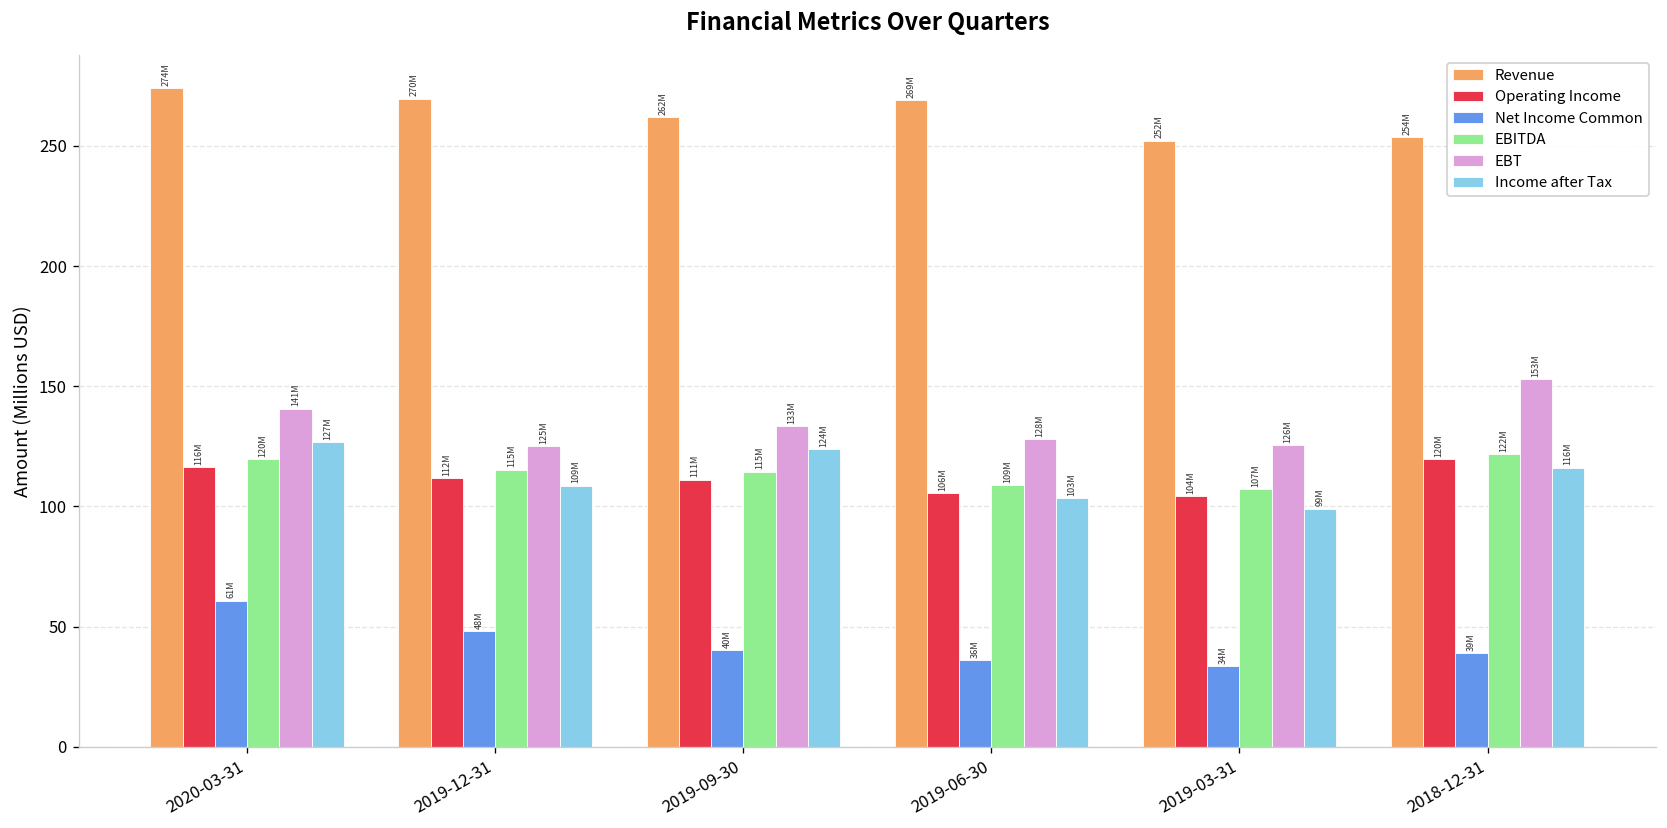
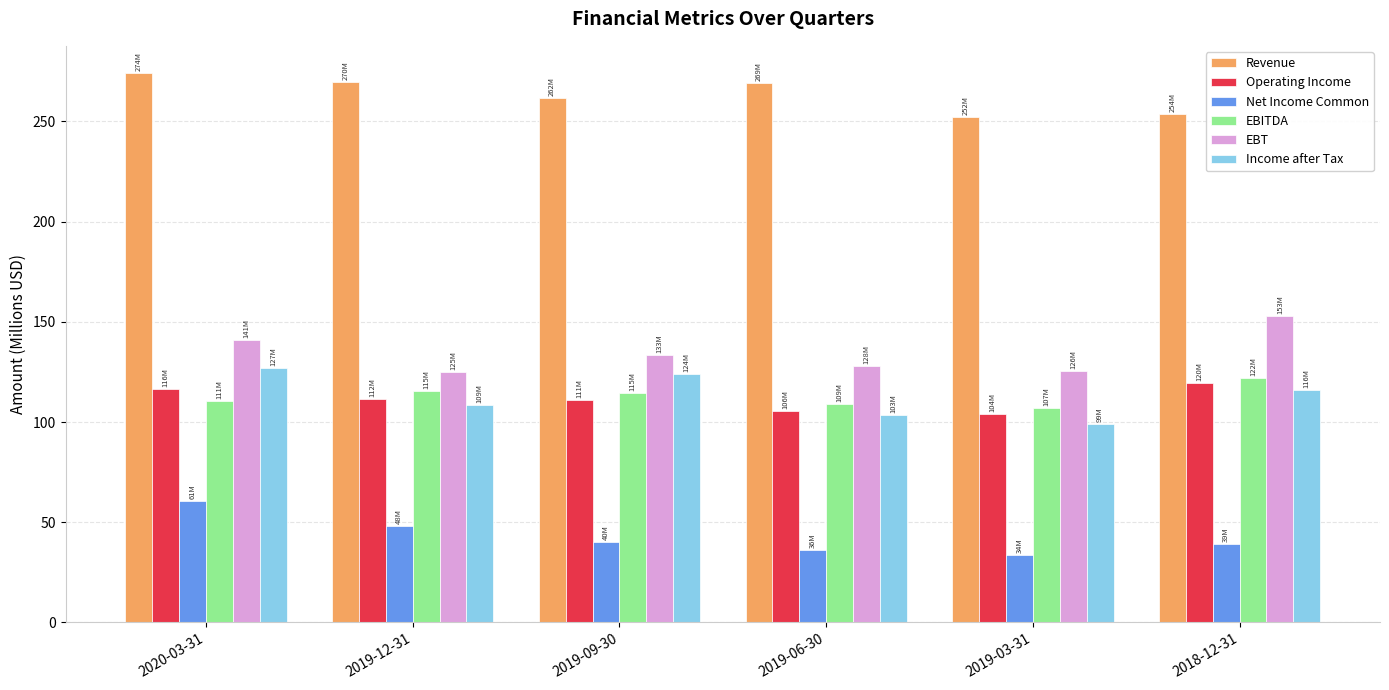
EBITDA, 2020-03-31: 120M -> 111M
